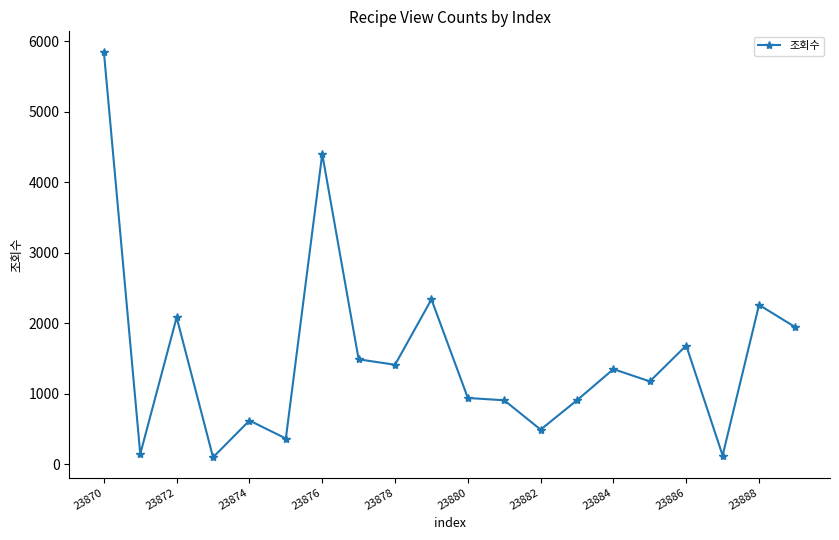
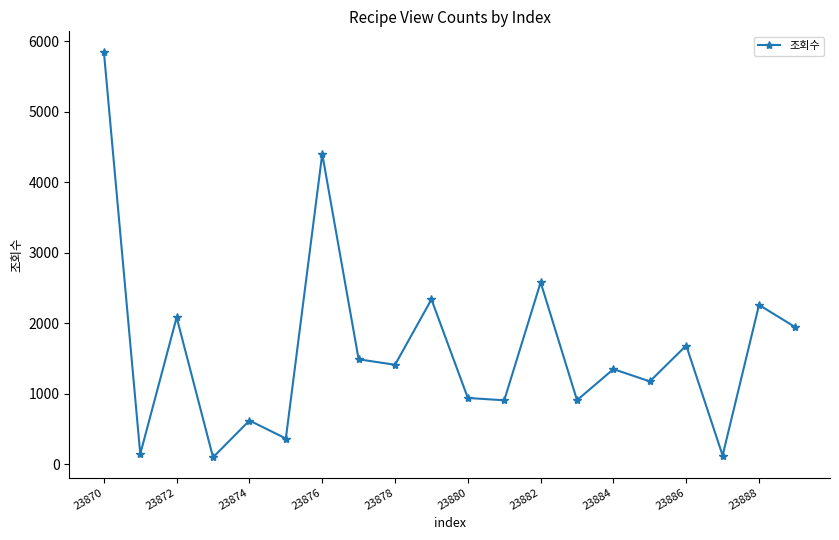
23882: 500 -> 2600
